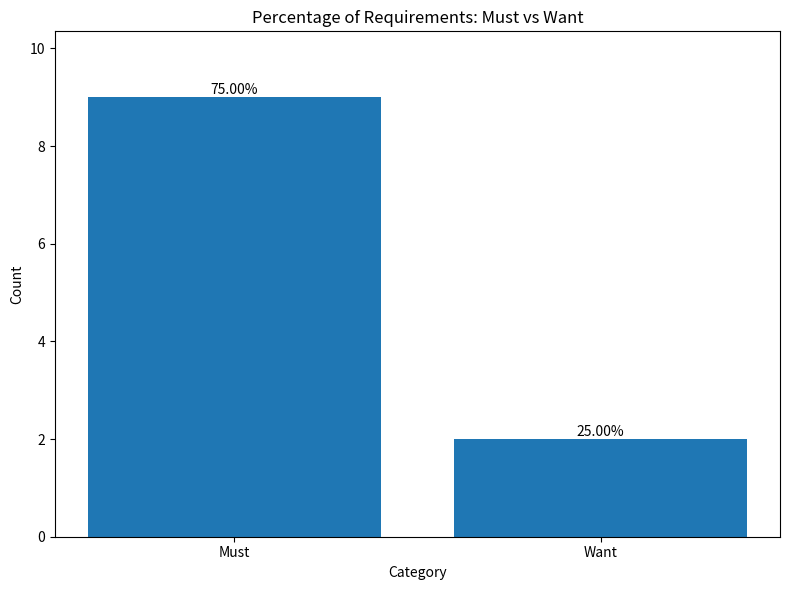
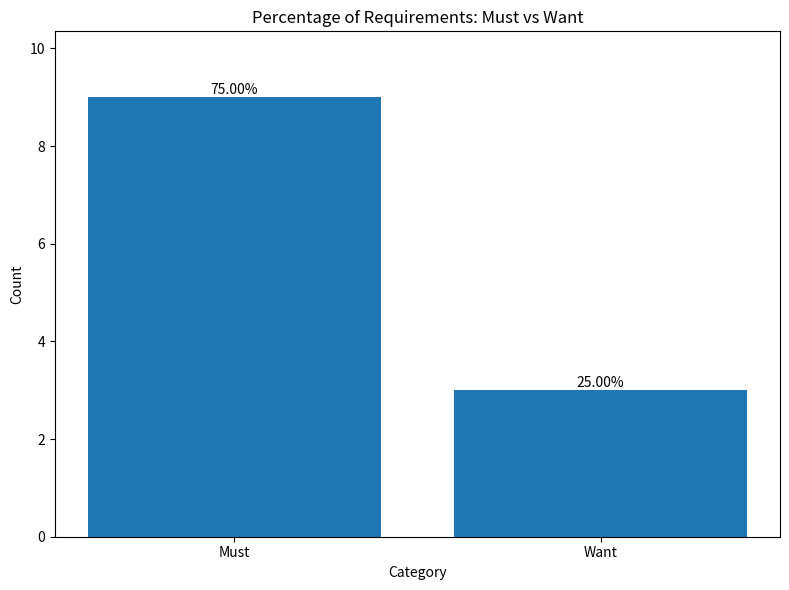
Want: 2 -> 3
